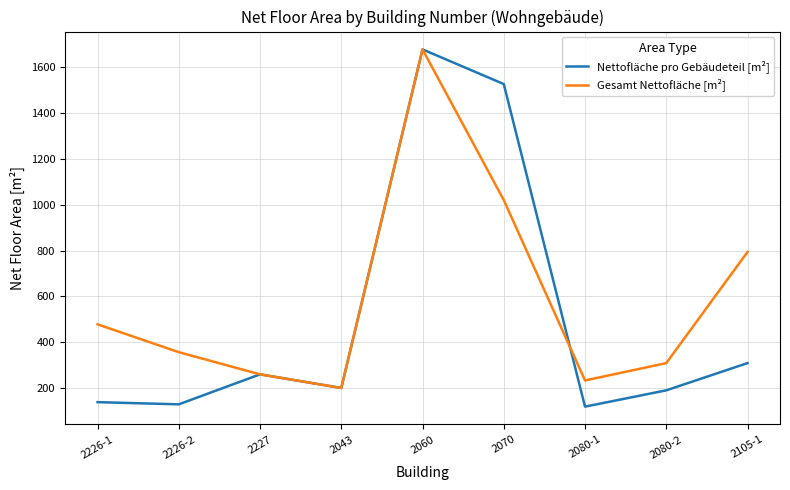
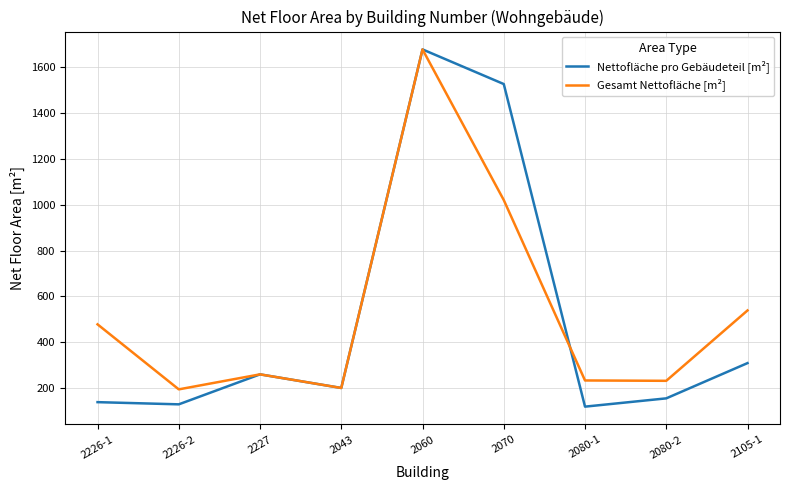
Gesamt Nettofläche [m²], 2226-2: 360 -> 190
Nettofläche pro Gebäudeteil [m²], 2080-2: 190 -> 160
Gesamt Nettofläche [m²], 2080-2: 310 -> 230
Gesamt Nettofläche [m²], 2105-1: 790 -> 540
